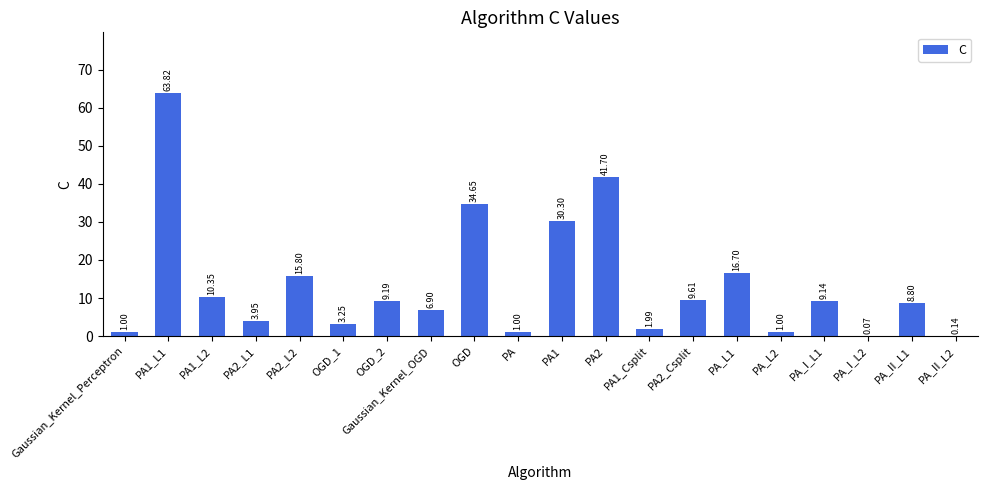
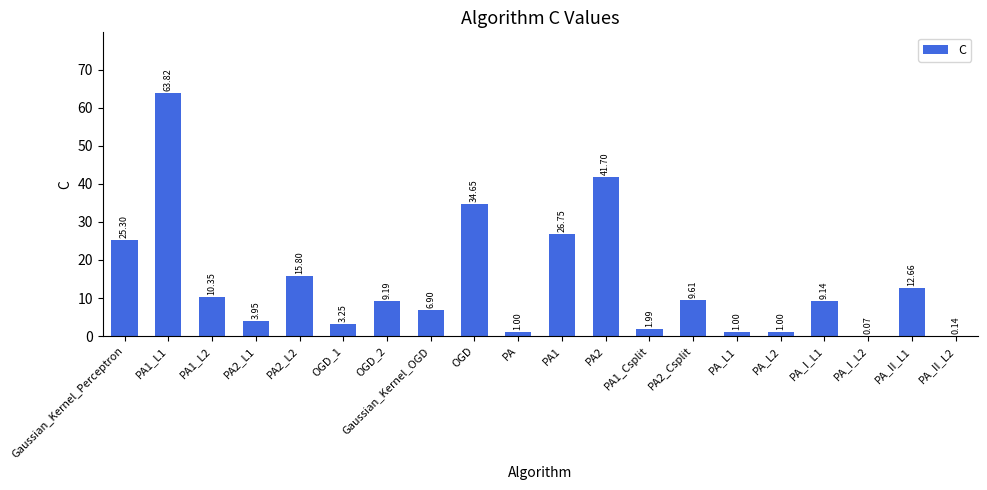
Gaussian_Kernel_Perceptron: 1.00 -> 25.30
PA1: 30.30 -> 26.75
PA_L1: 16.70 -> 1.00
PA_II_L1: 8.80 -> 12.66
